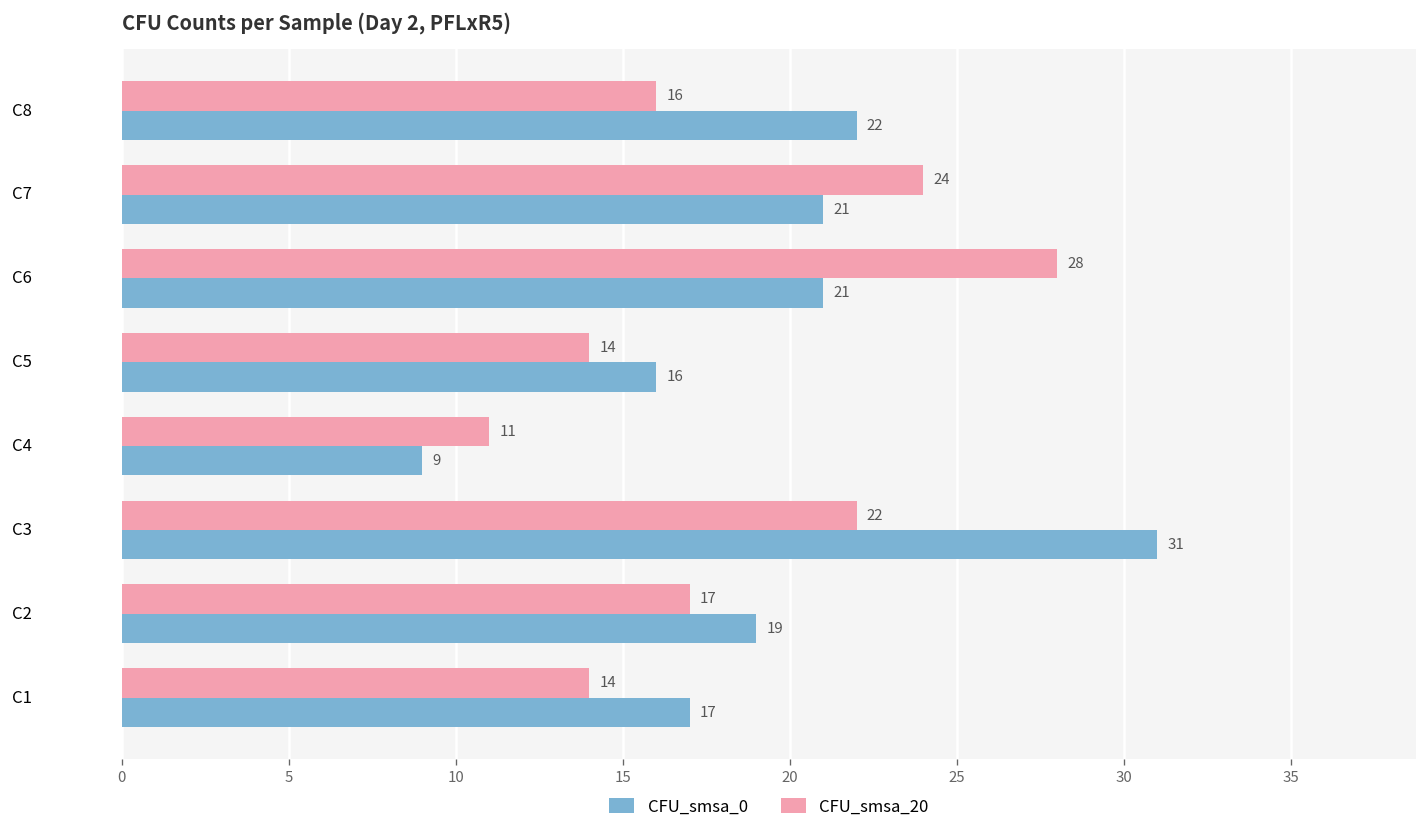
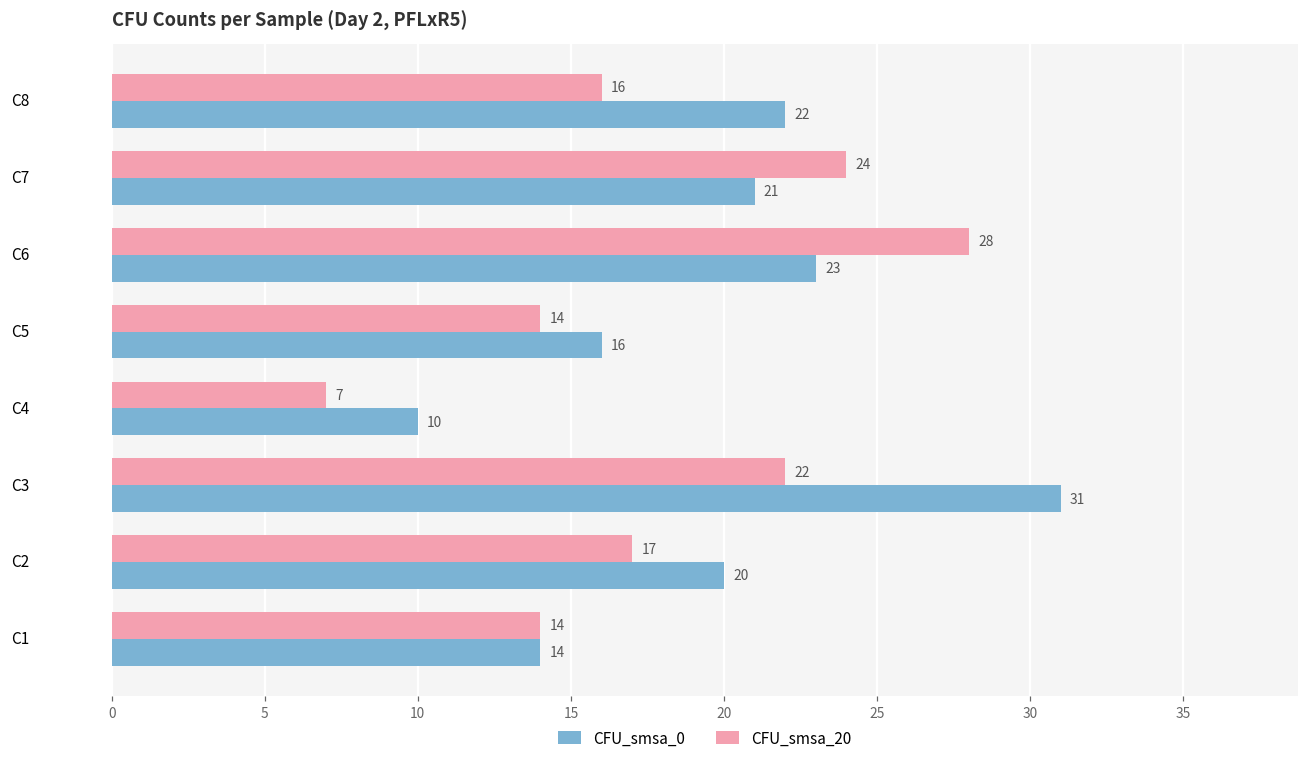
CFU_smsa_0, C6: 21 -> 23
CFU_smsa_20, C4: 11 -> 7
CFU_smsa_0, C4: 9 -> 10
CFU_smsa_0, C2: 19 -> 20
CFU_smsa_0, C1: 17 -> 14
